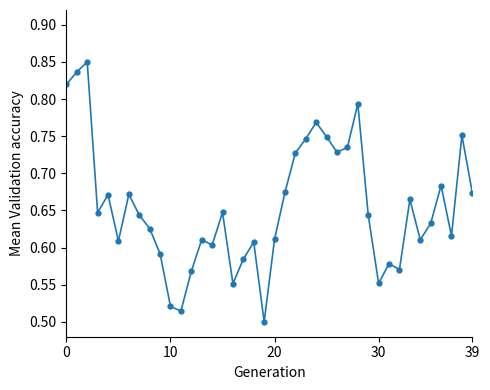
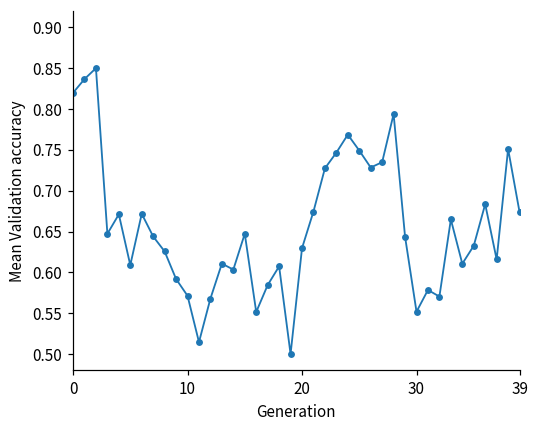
10: 0.52 -> 0.57
20: 0.61 -> 0.63
